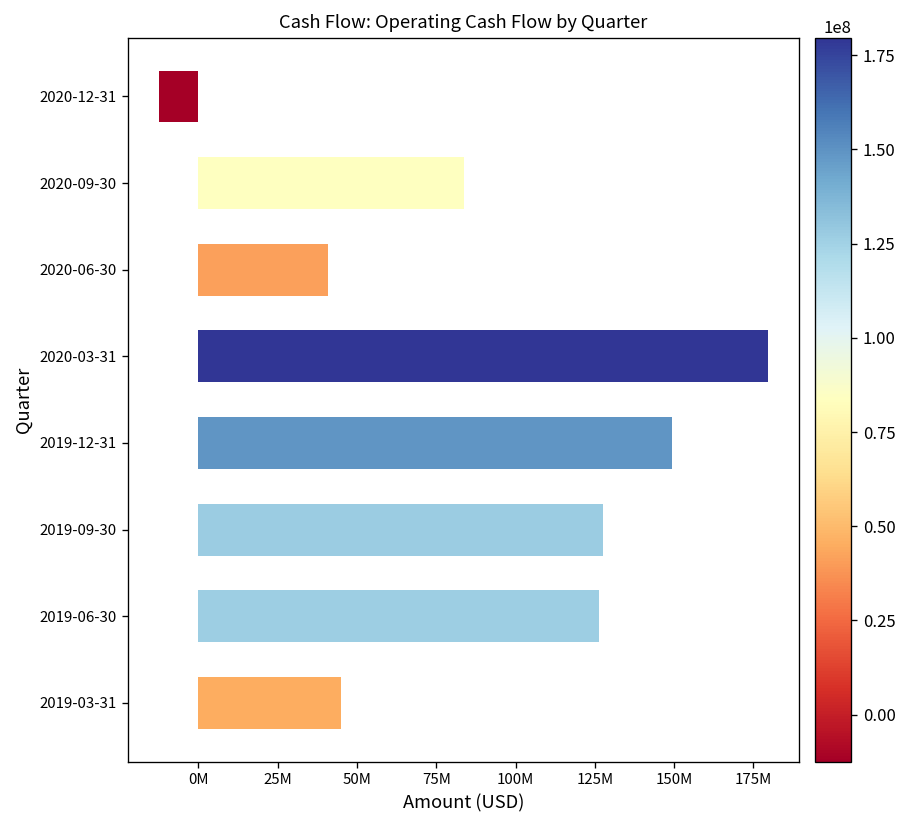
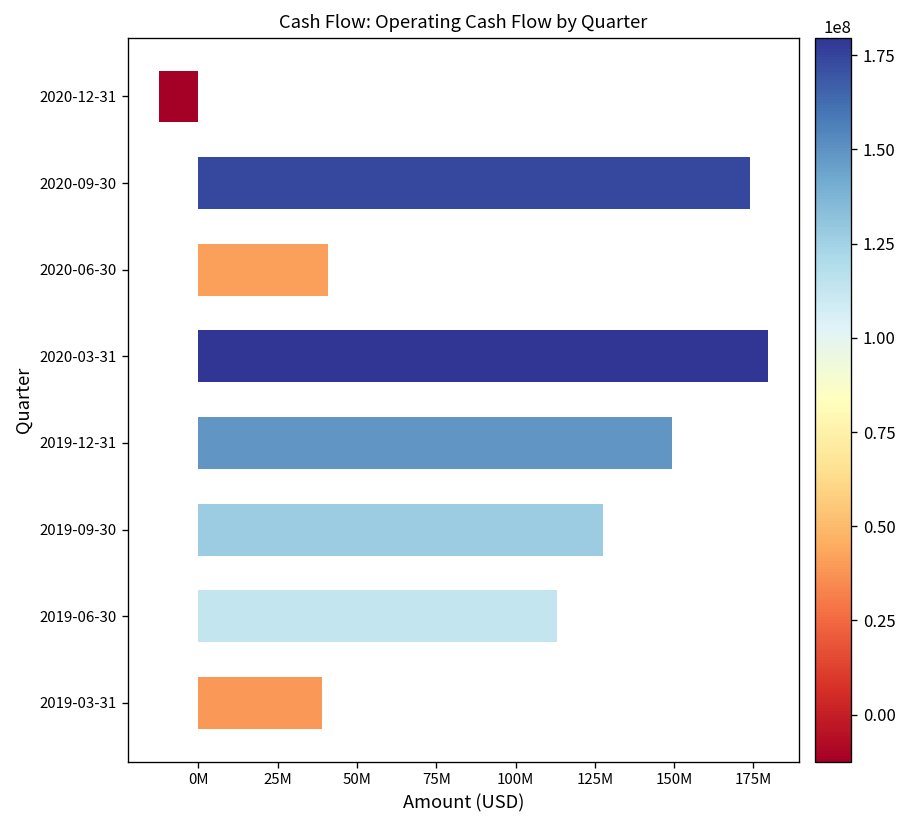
2020-09-30: 84000000 -> 174000000
2019-06-30: 126000000 -> 113000000
2019-03-31: 45000000 -> 39000000
